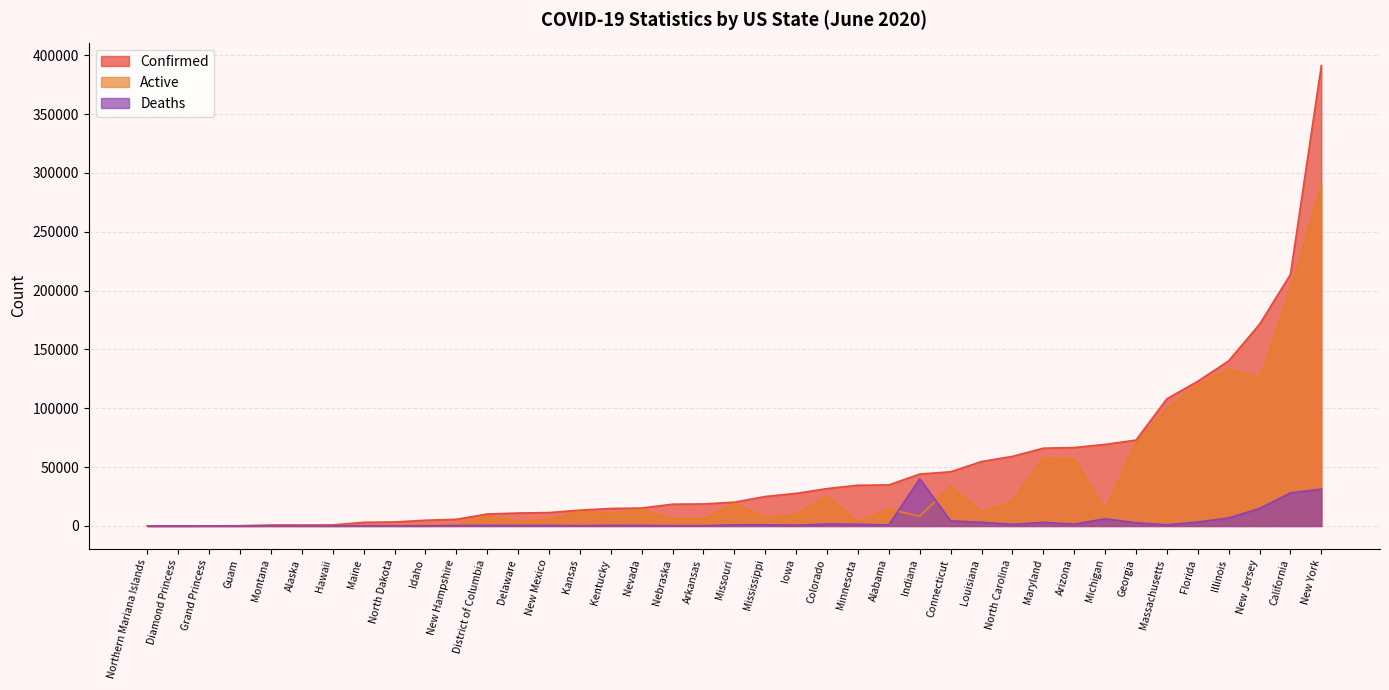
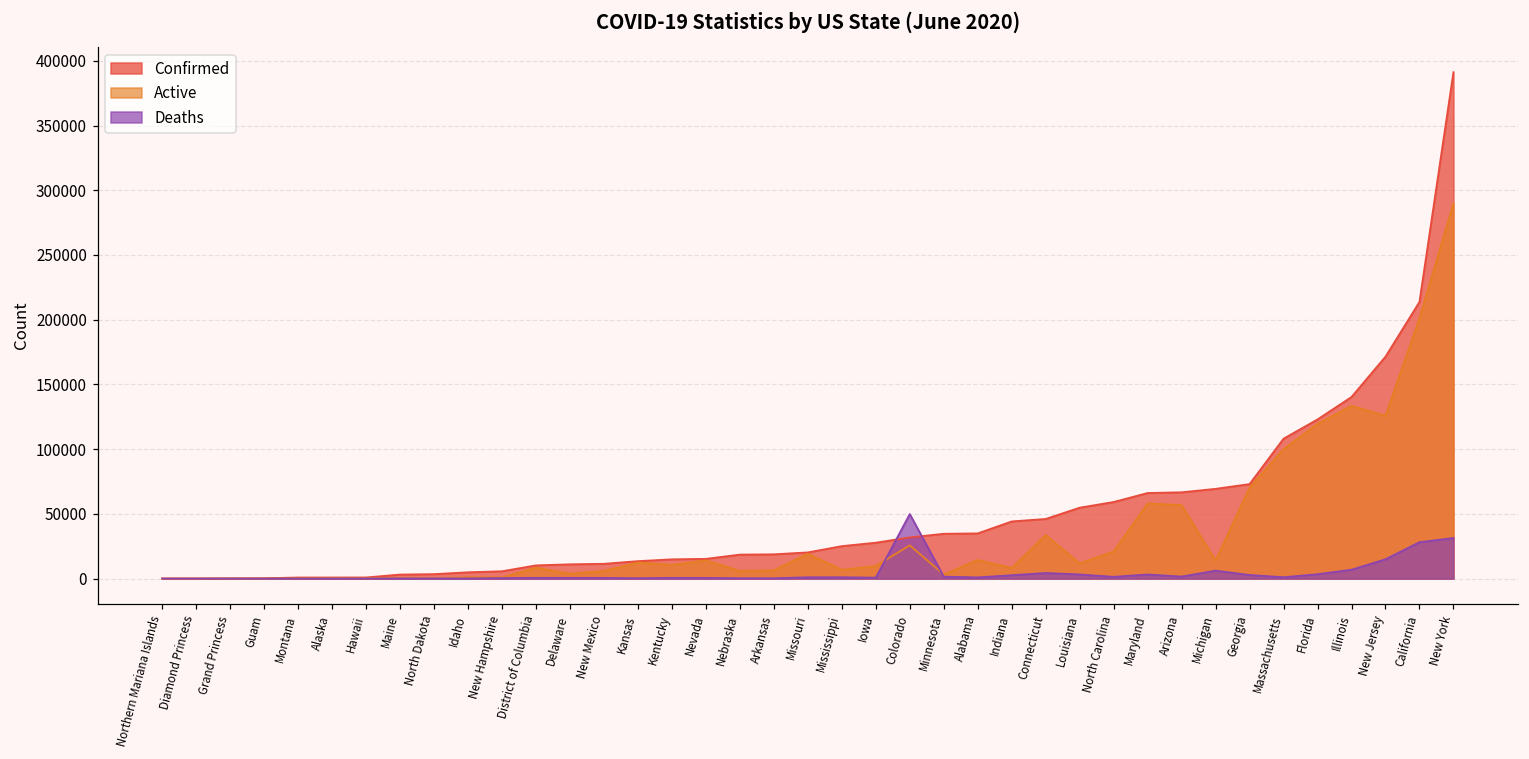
Deaths, Colorado: 2000 -> 50000
Deaths, Indiana: 40000 -> 3000
